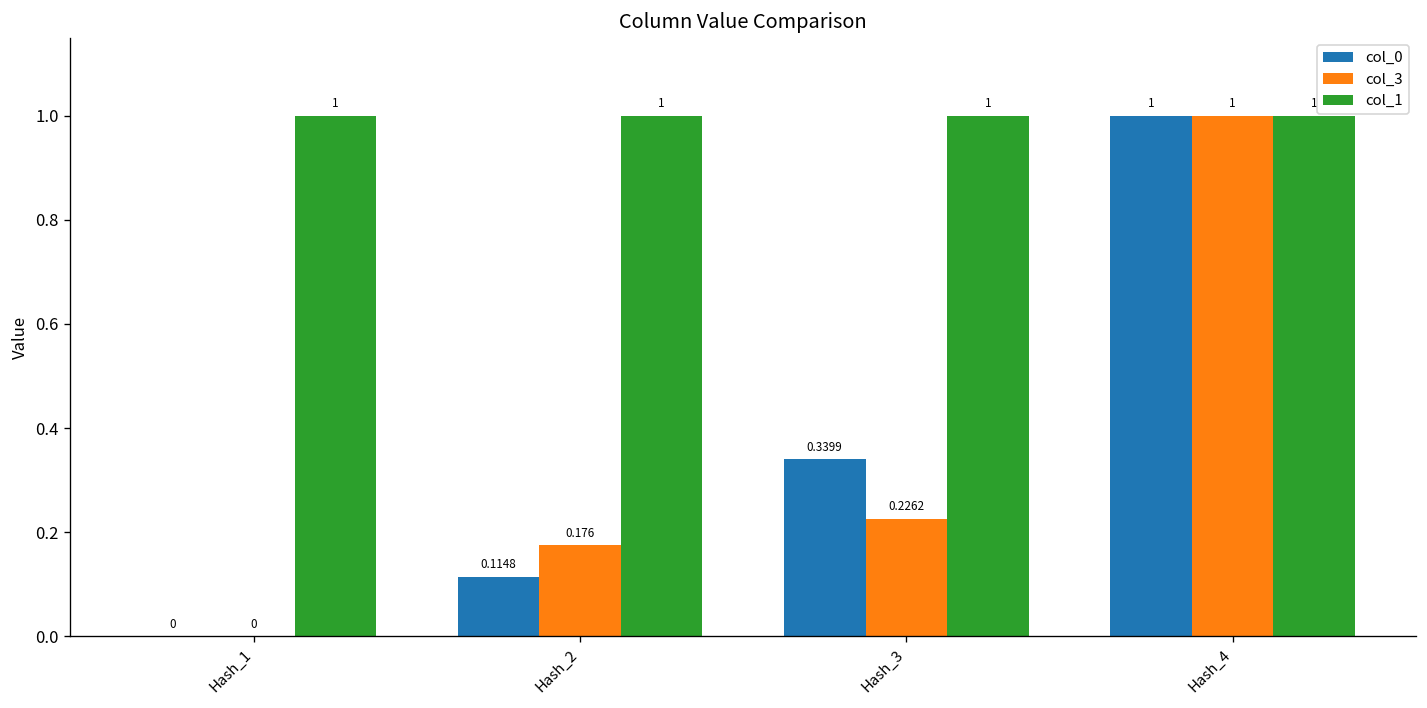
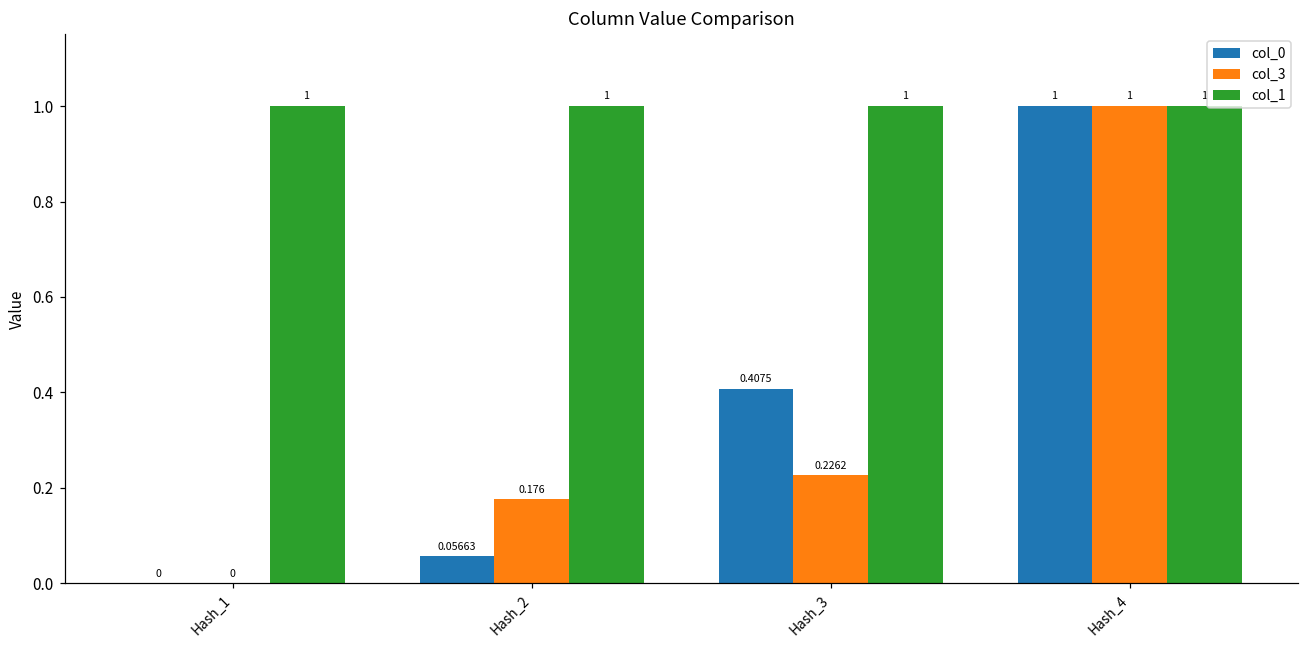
col_0, Hash_2: 0.1148 -> 0.05663
col_0, Hash_3: 0.3399 -> 0.4075
